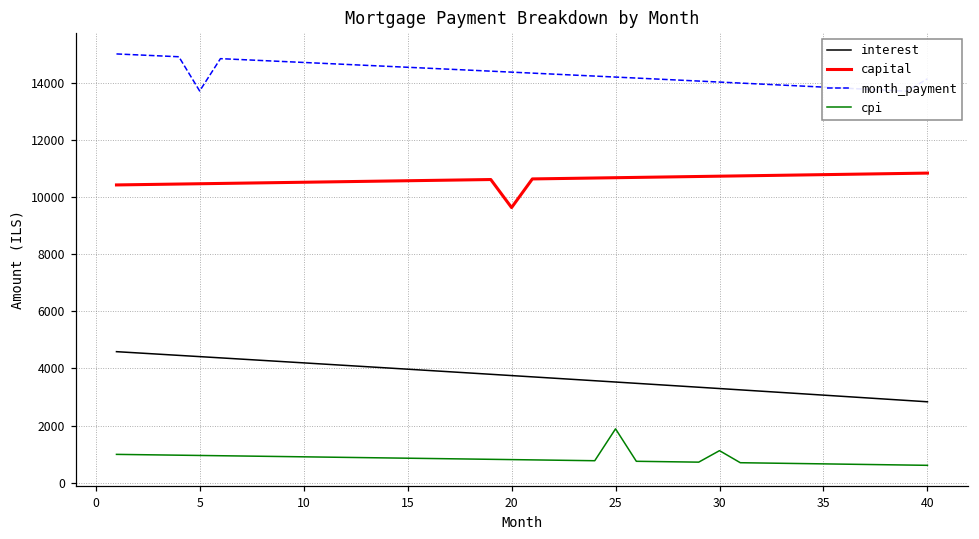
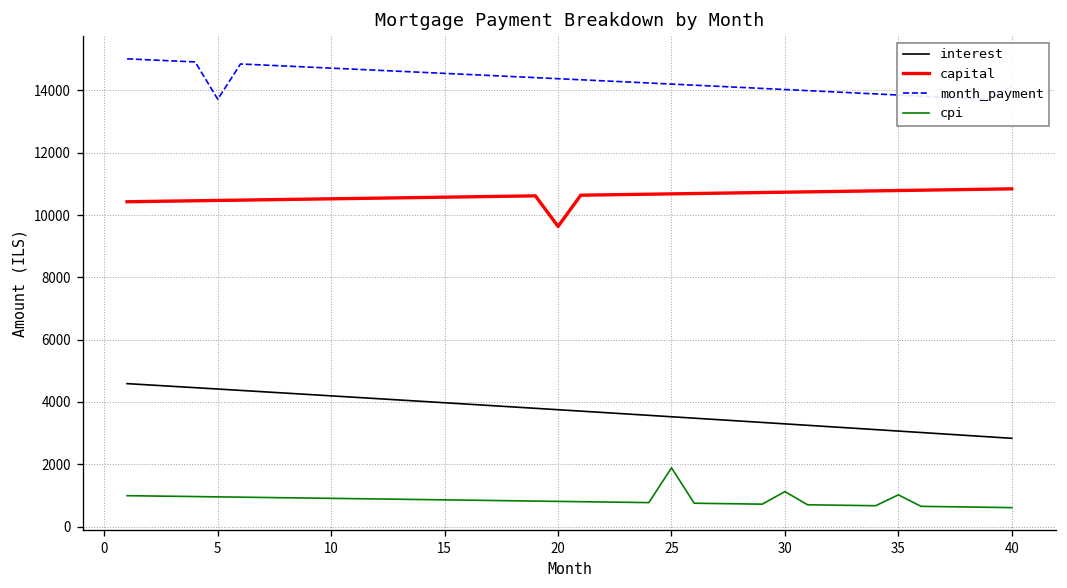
cpi, 35: 700 -> 1000
